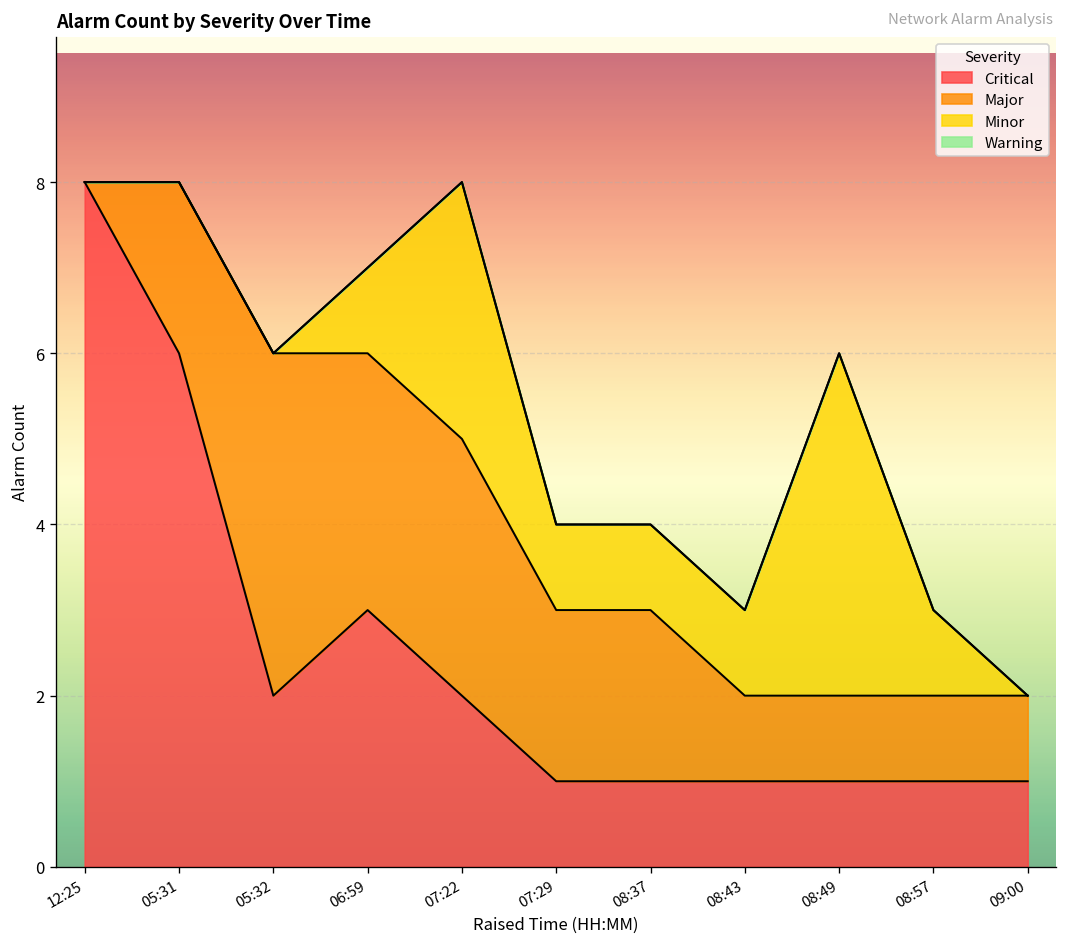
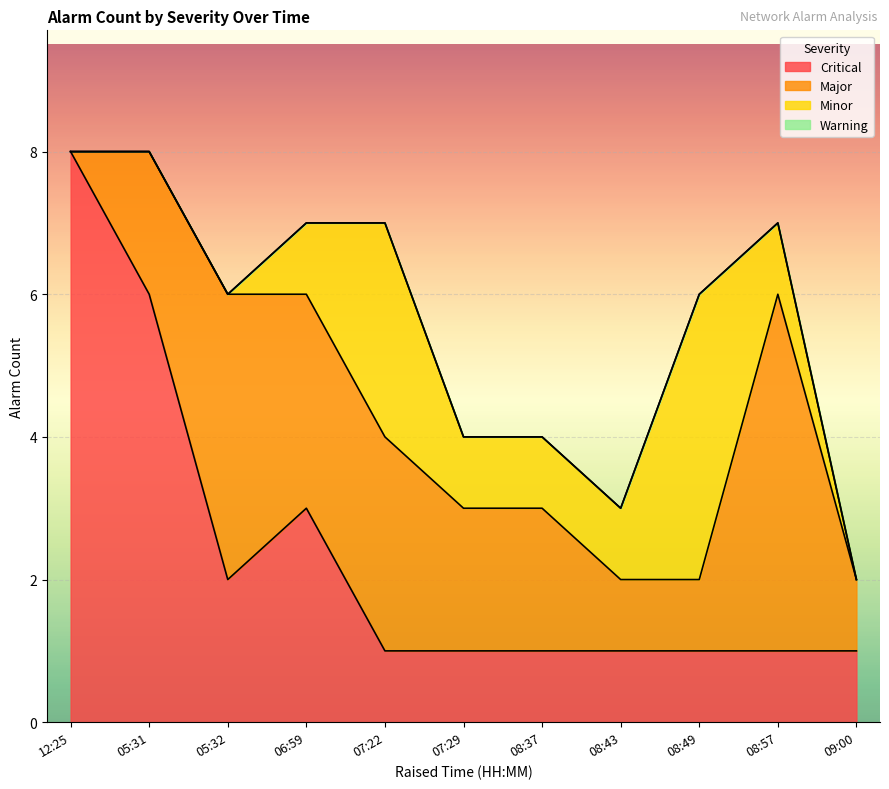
Critical, 07:22: 2 -> 1
Major, 08:57: 1 -> 5
